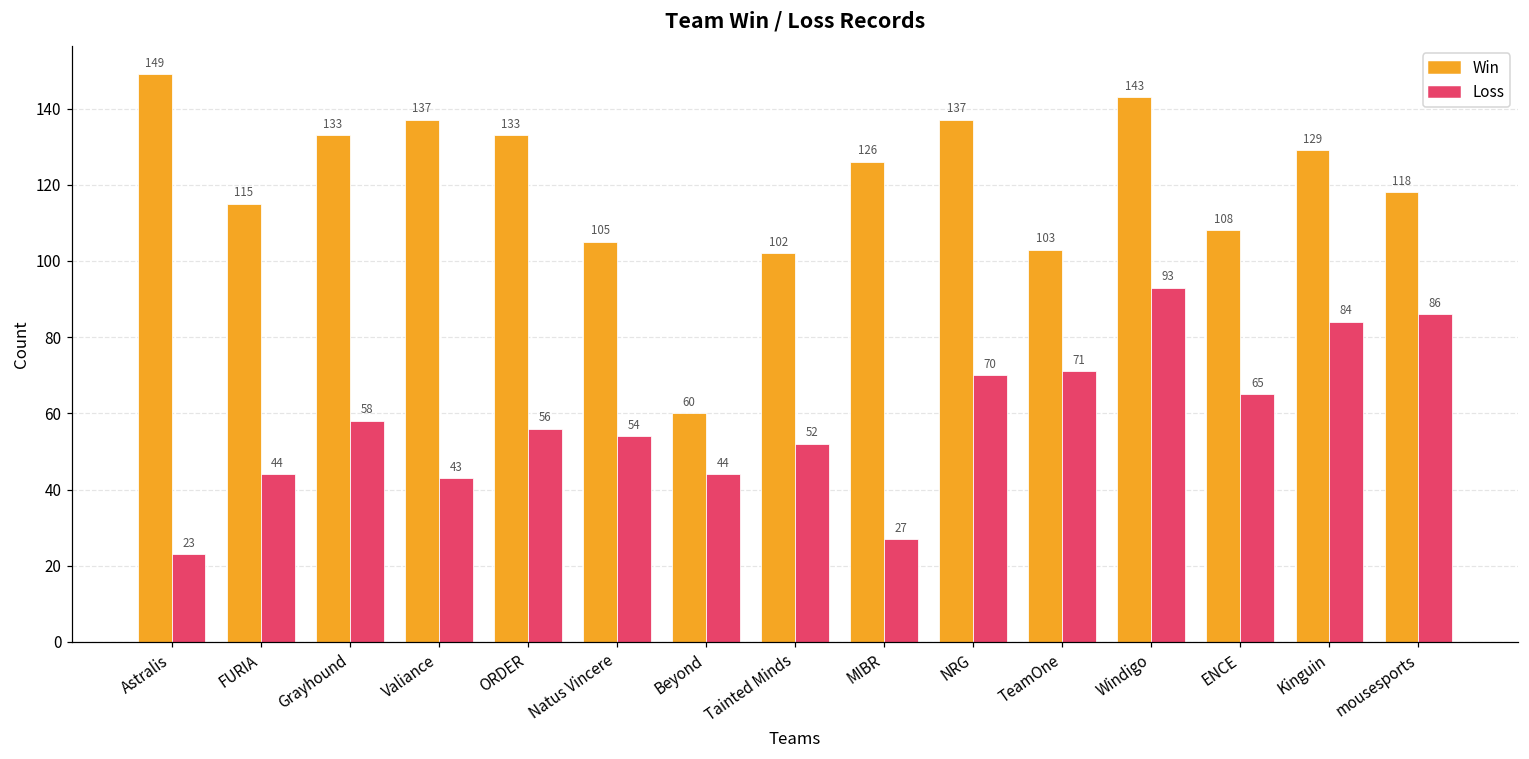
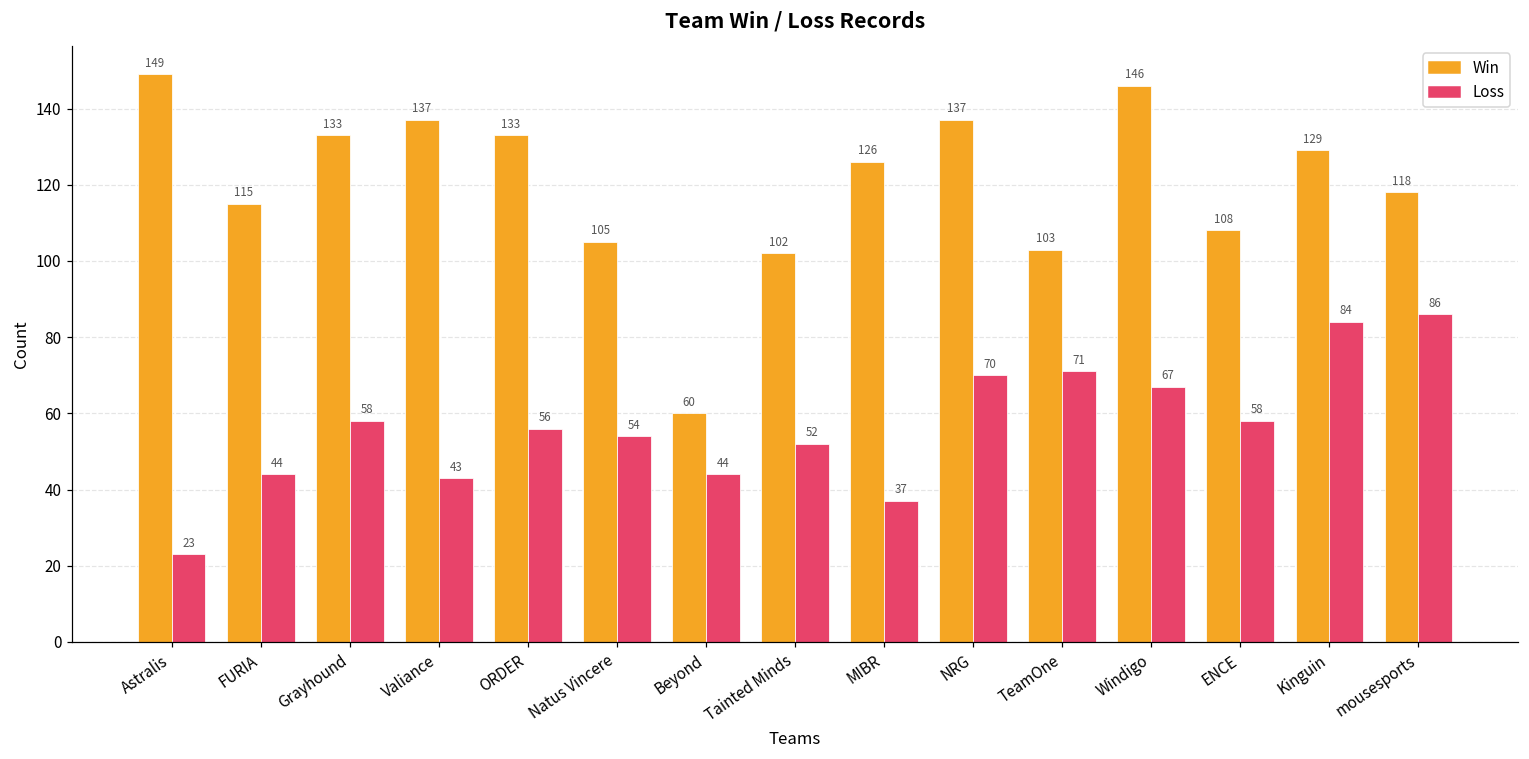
Loss, MIBR: 27 -> 37
Win, Windigo: 143 -> 146
Loss, Windigo: 93 -> 67
Loss, ENCE: 65 -> 58
